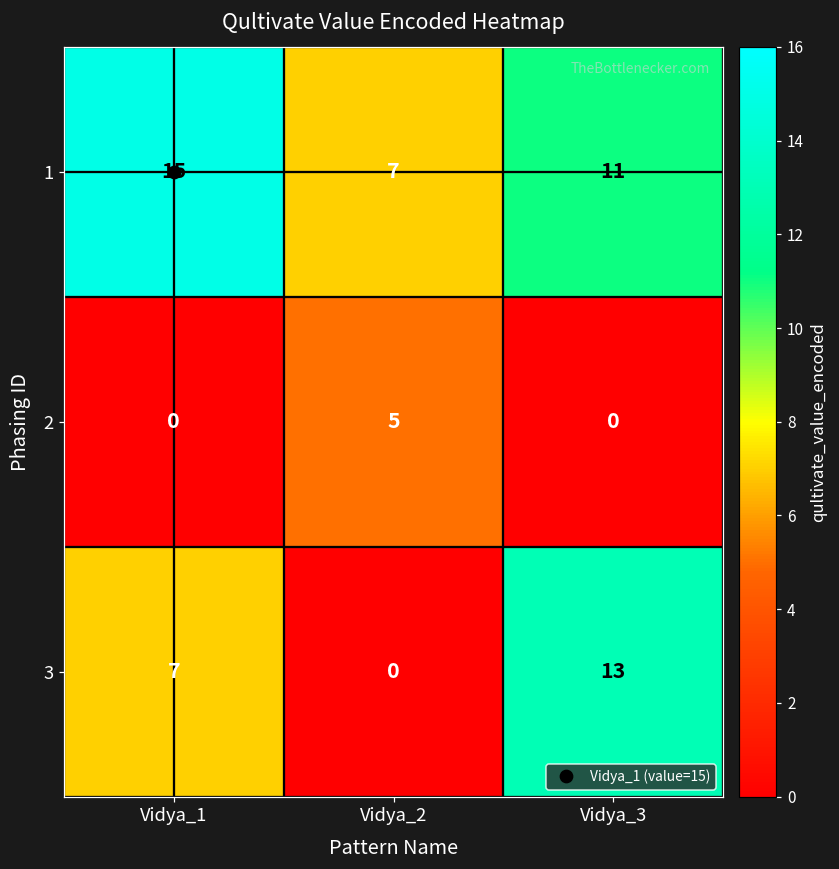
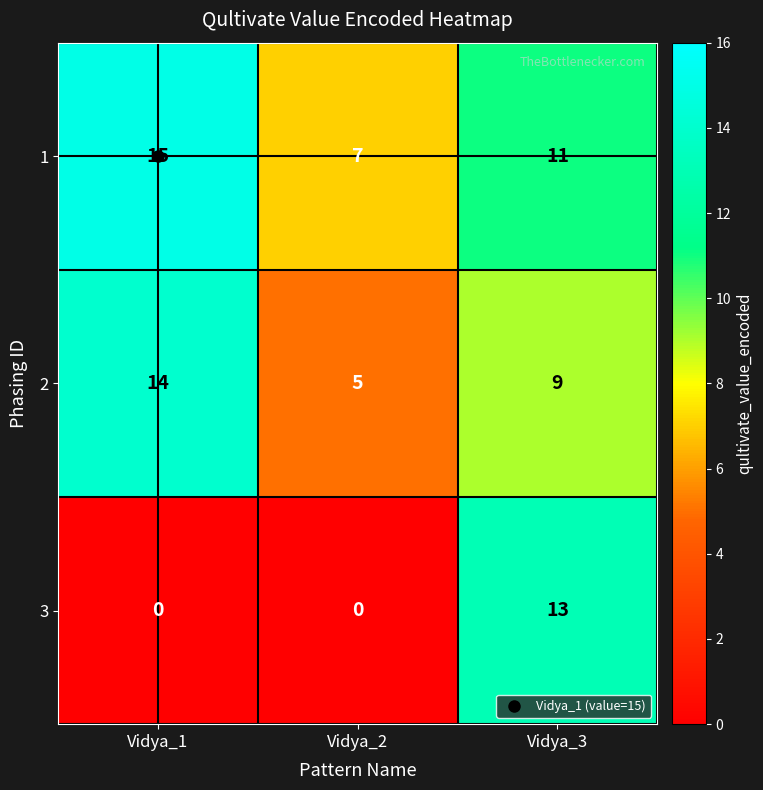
2, Vidya_1: 0 -> 14
2, Vidya_3: 0 -> 9
3, Vidya_1: 7 -> 0
